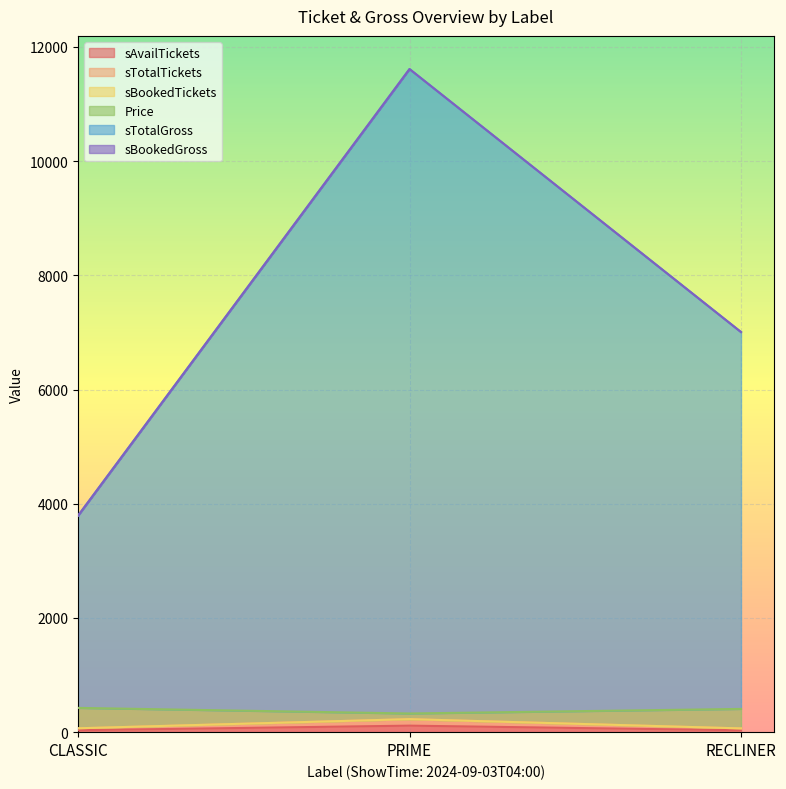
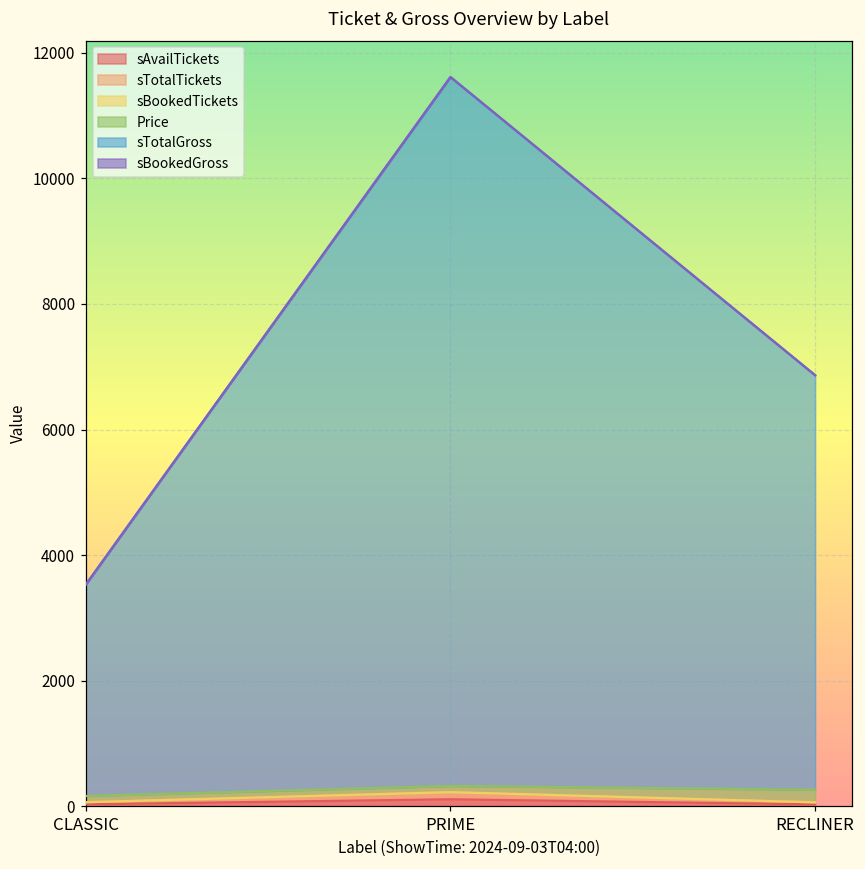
Price, CLASSIC: 400 -> 100
Price, RECLINER: 300 -> 200
